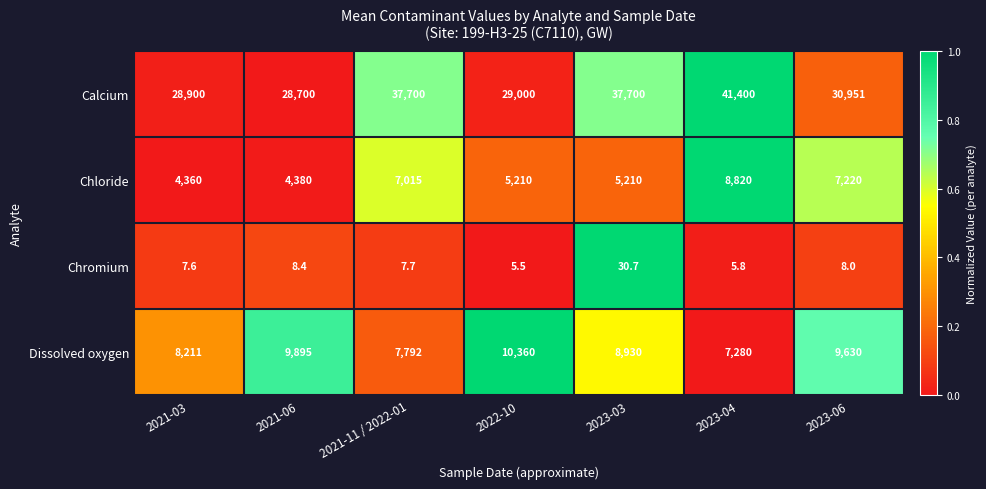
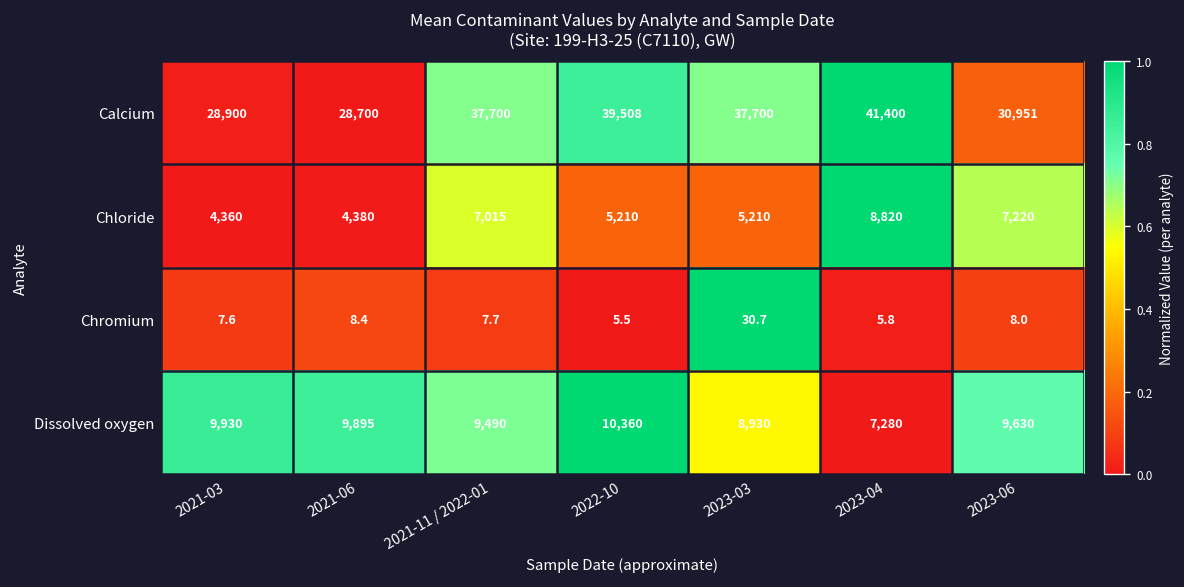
Calcium, 2022-10: 29,000 -> 39,508
Dissolved oxygen, 2021-03: 8,211 -> 9,930
Dissolved oxygen, 2021-11 / 2022-01: 7,792 -> 9,490
